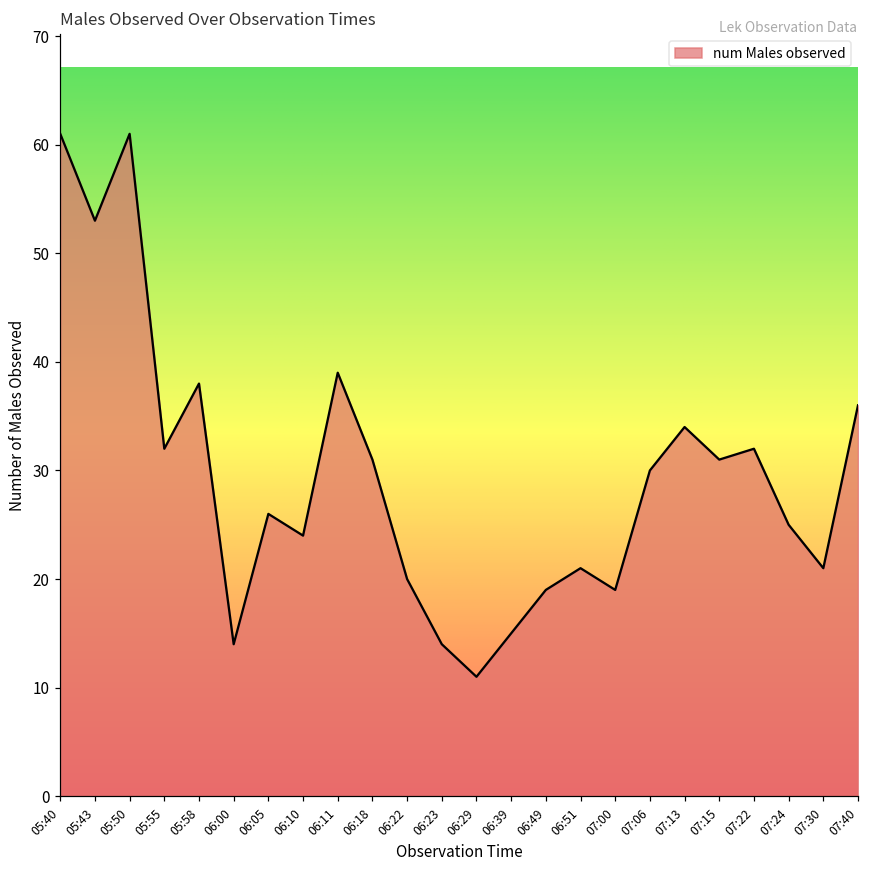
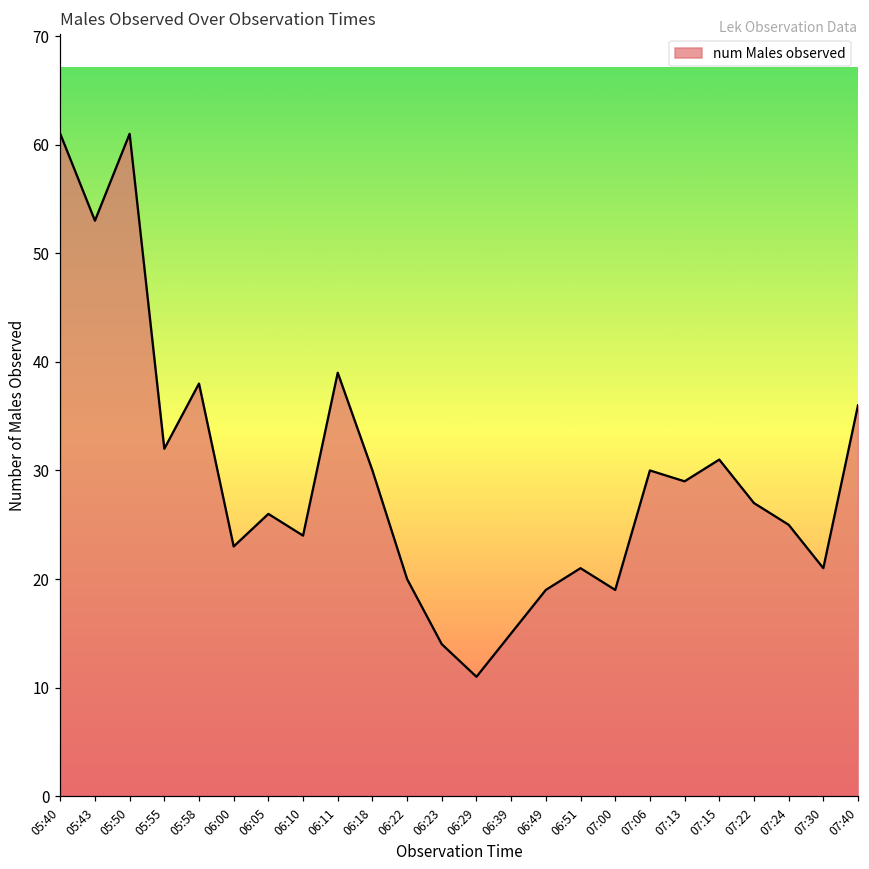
06:00: 14 -> 23
06:18: 31 -> 30
07:13: 34 -> 29
07:22: 32 -> 27
